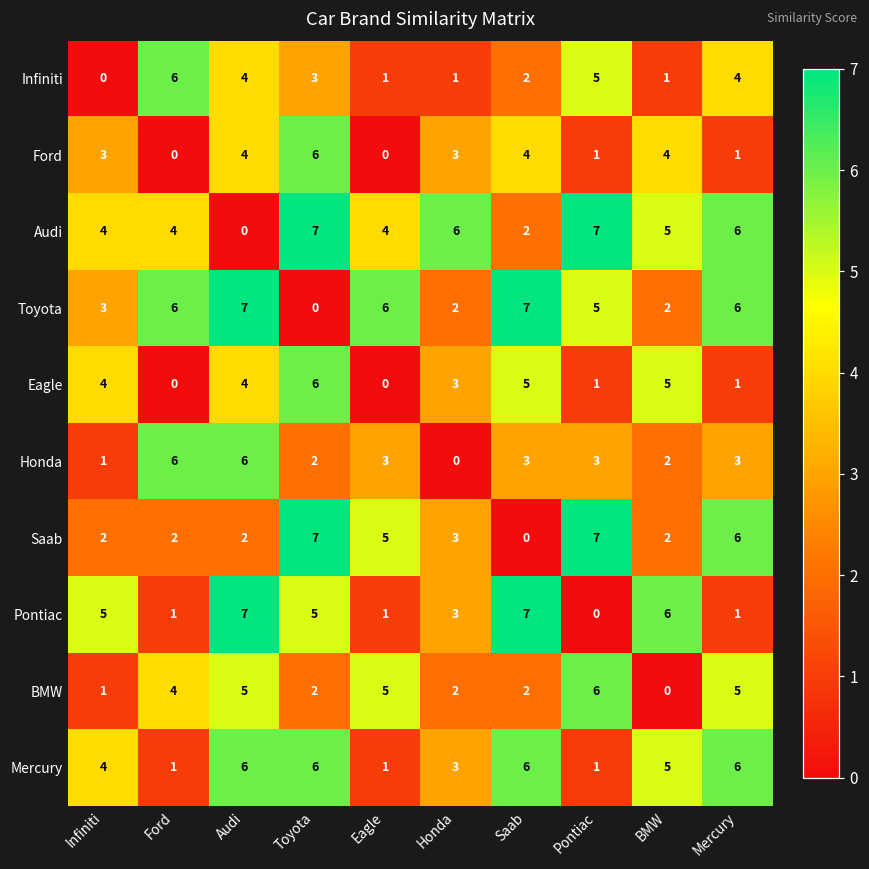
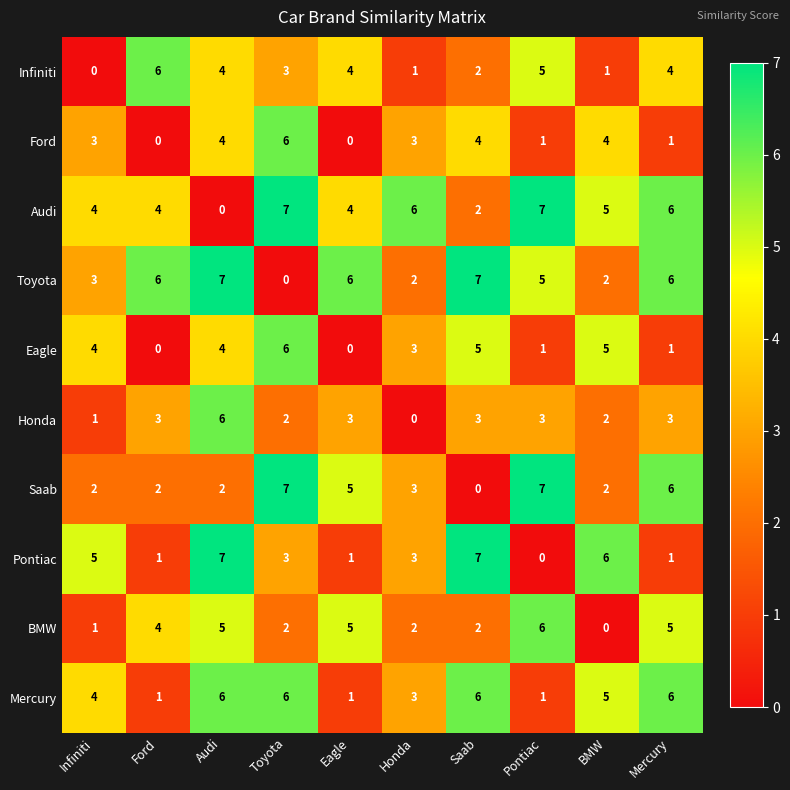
Infiniti, Eagle: 1 -> 4
Honda, Ford: 6 -> 3
Pontiac, Toyota: 5 -> 3
